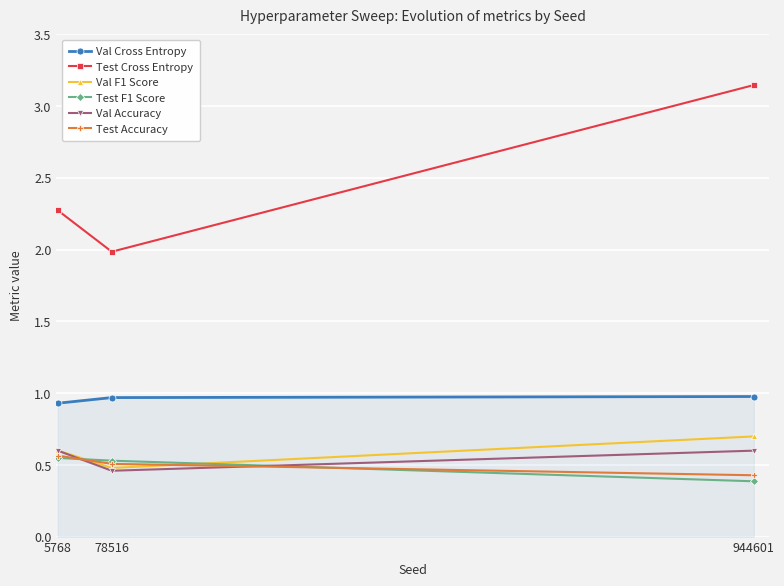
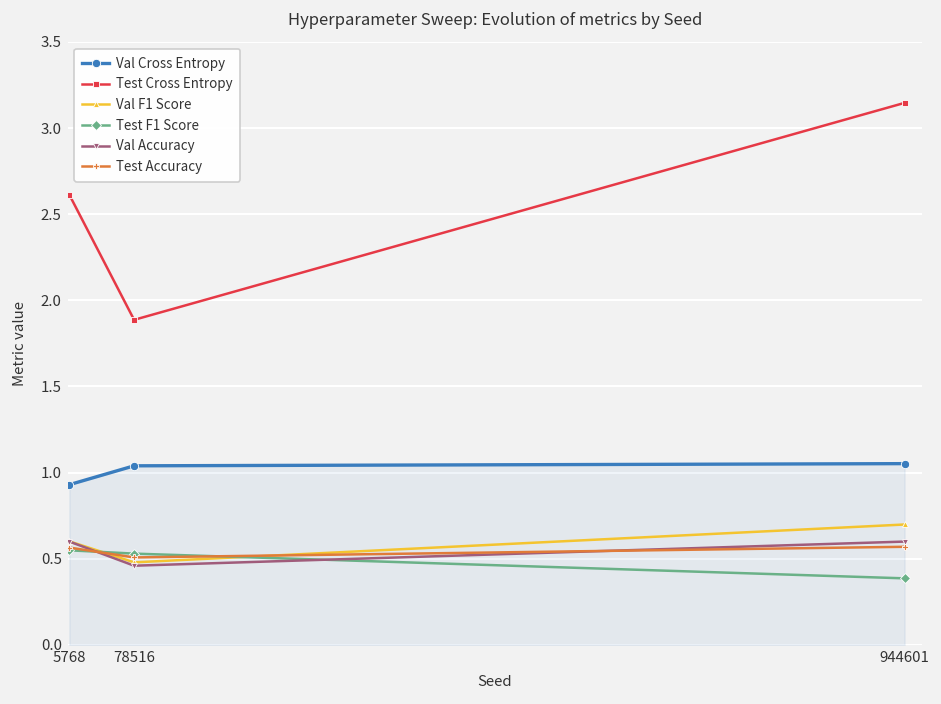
Test Cross Entropy, 5768: 2.27 -> 2.61
Val Cross Entropy, 78516: 0.97 -> 1.04
Test Cross Entropy, 78516: 1.99 -> 1.89
Val Cross Entropy, 944601: 0.98 -> 1.05
Test Accuracy, 944601: 0.43 -> 0.57
